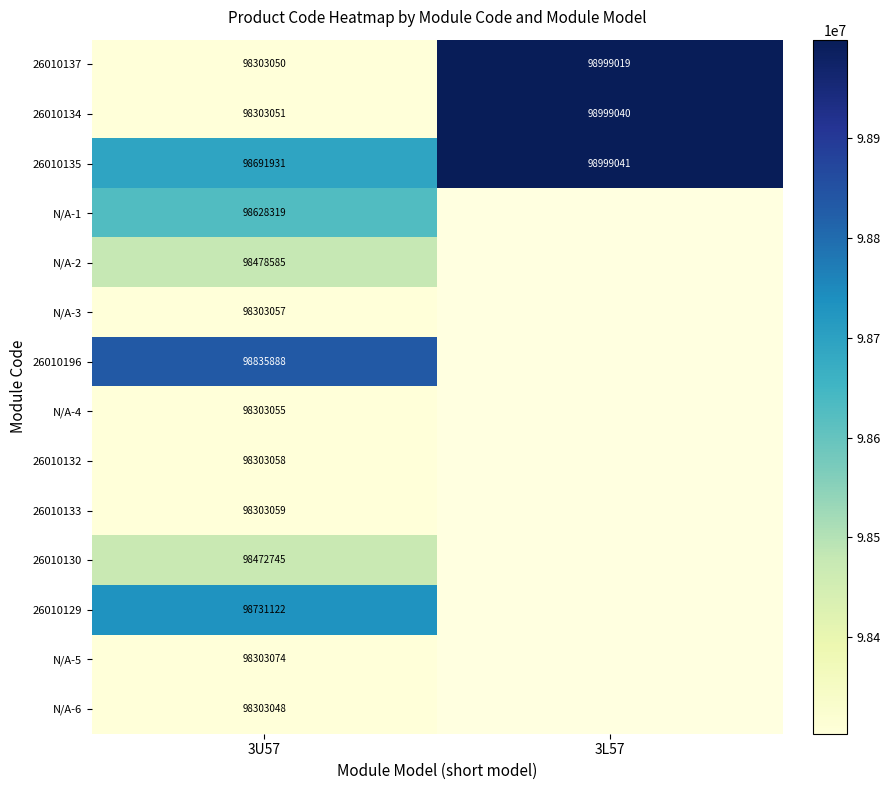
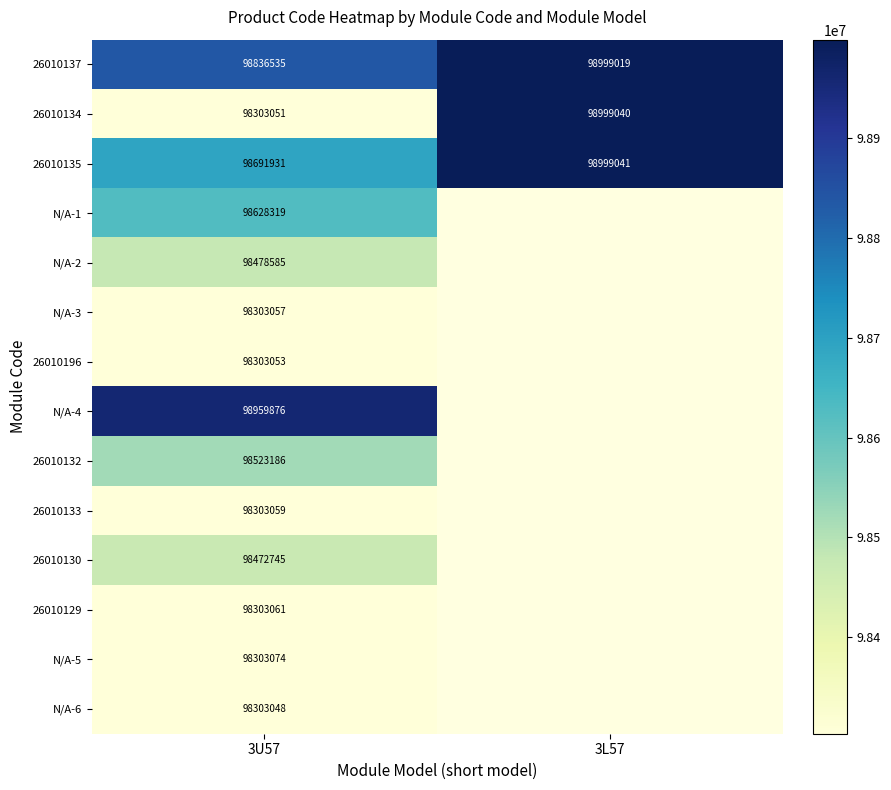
26010137, 3U57: 98303050 -> 98836535
26010196, 3U57: 98835888 -> 98303053
N/A-4, 3U57: 98303055 -> 98959876
26010132, 3U57: 98303058 -> 98523186
26010129, 3U57: 98731122 -> 98303061
